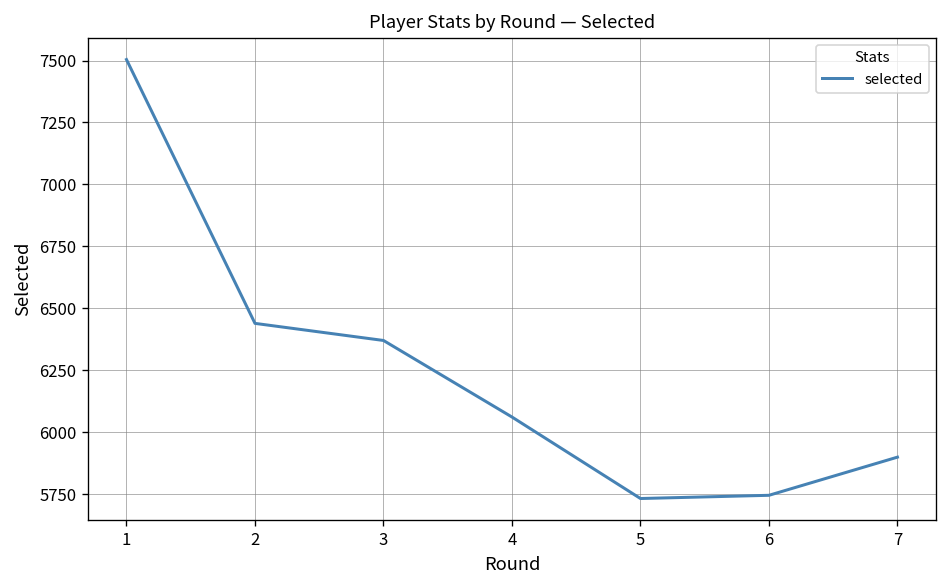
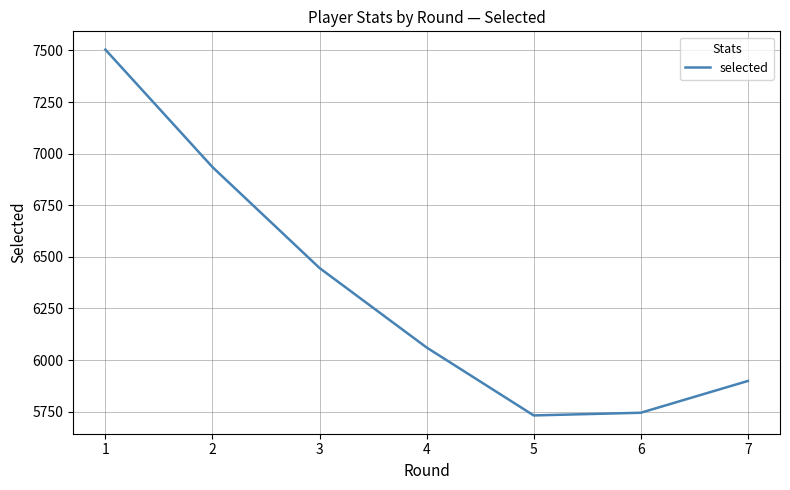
2: 6440 -> 6940
3: 6370 -> 6450
